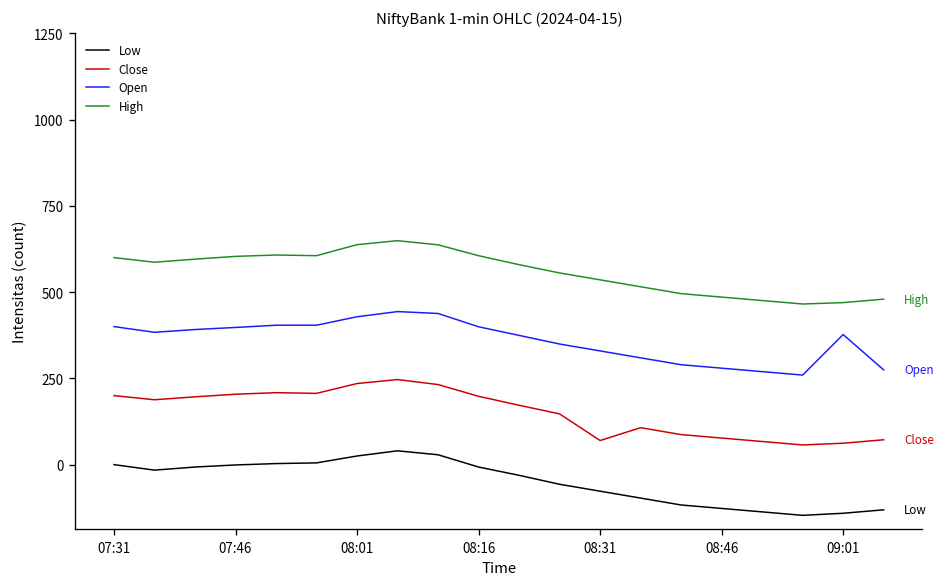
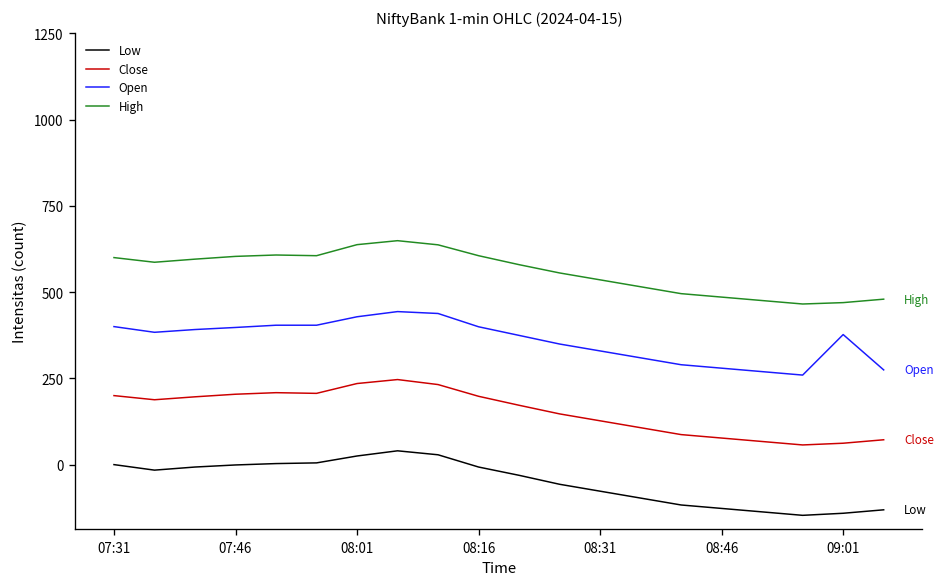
Close, 08:31: 70 -> 130
